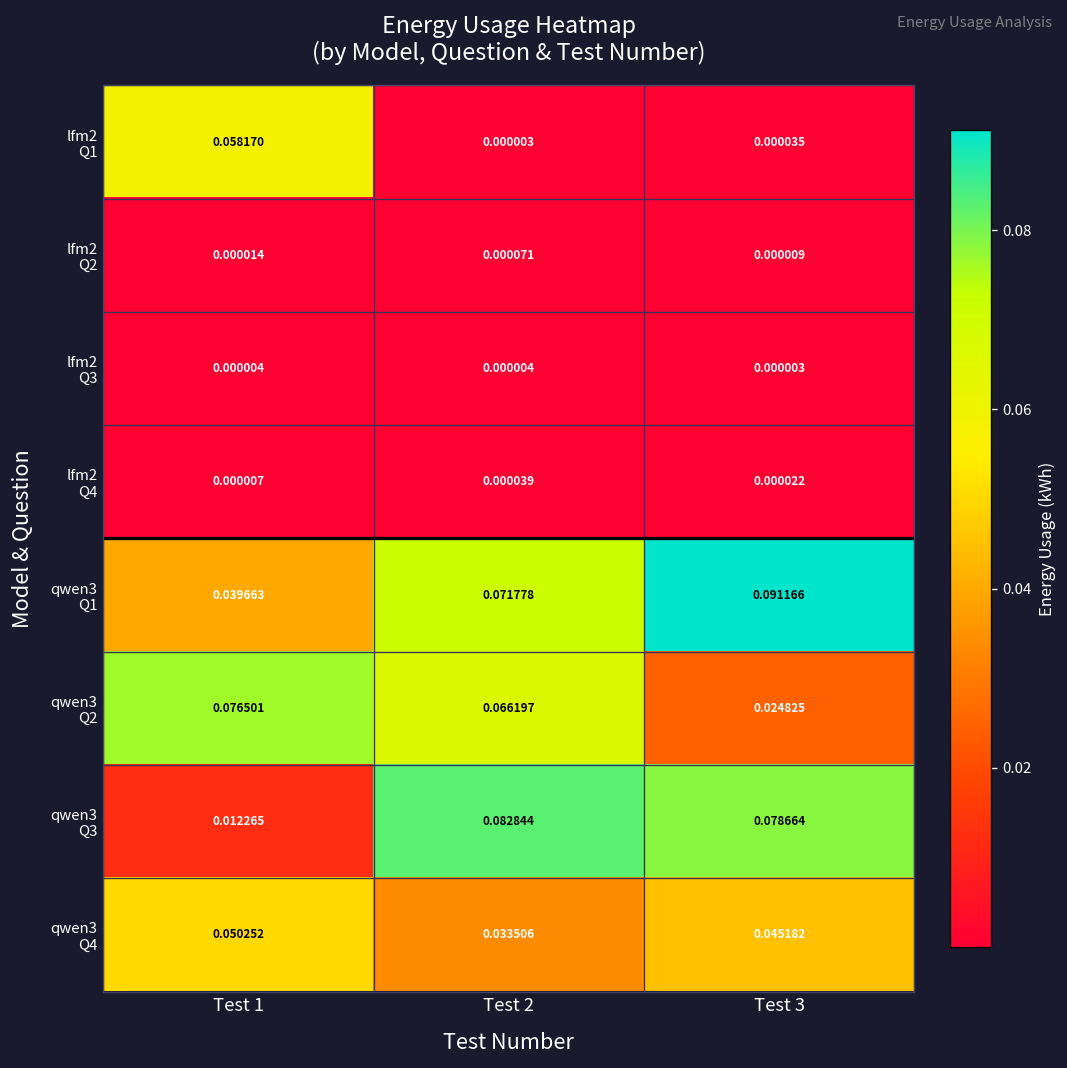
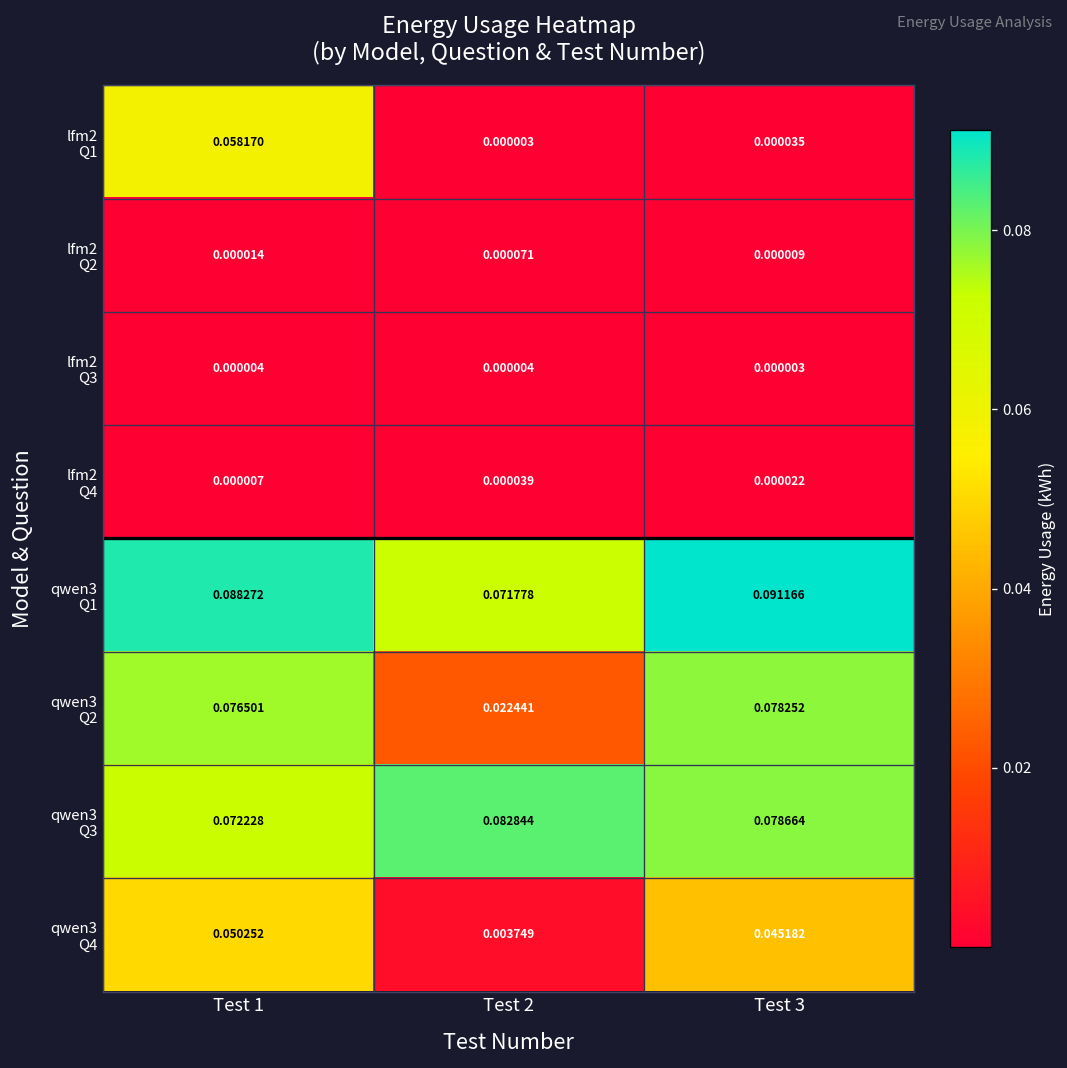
qwen3 Q1, Test 1: 0.039663 -> 0.088272
qwen3 Q2, Test 2: 0.066197 -> 0.022441
qwen3 Q2, Test 3: 0.024825 -> 0.078252
qwen3 Q3, Test 1: 0.012265 -> 0.072228
qwen3 Q4, Test 2: 0.033506 -> 0.003749
